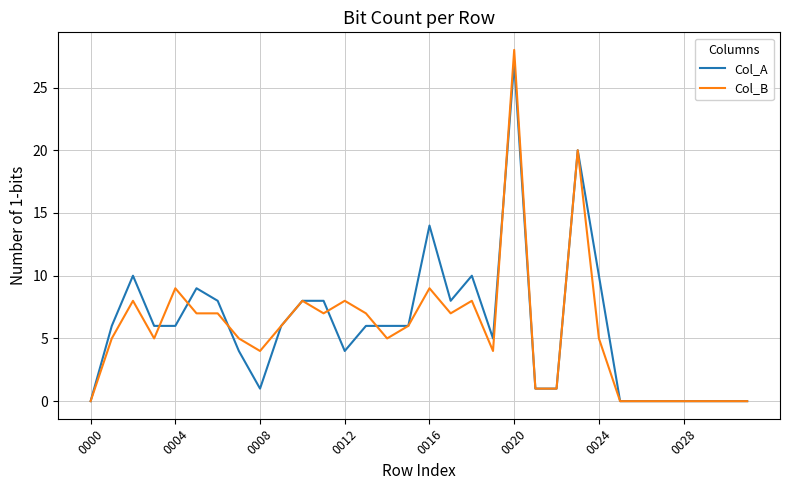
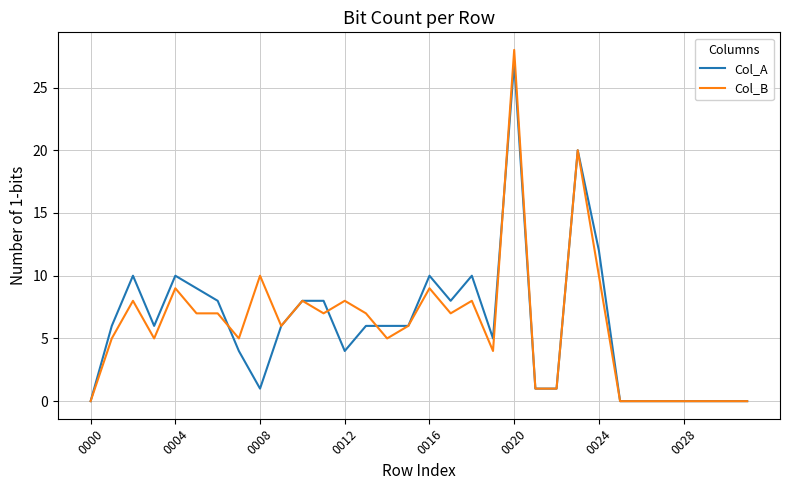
Col_A, 0004: 6 -> 10
Col_B, 0008: 4 -> 10
Col_A, 0016: 14 -> 10
Col_A, 0024: 10 -> 12
Col_B, 0024: 5 -> 10
